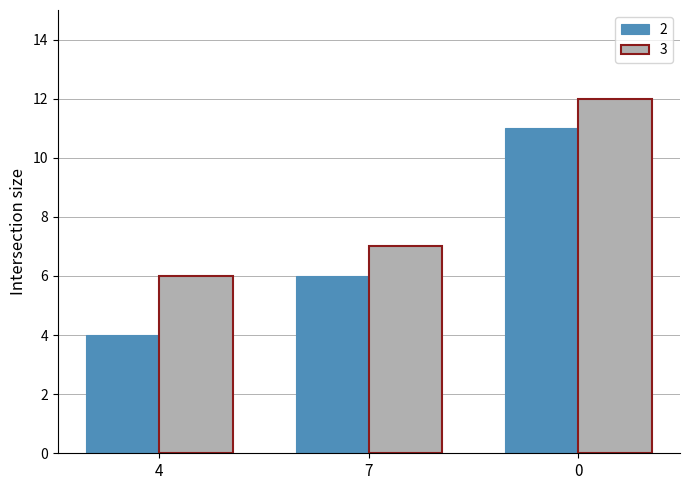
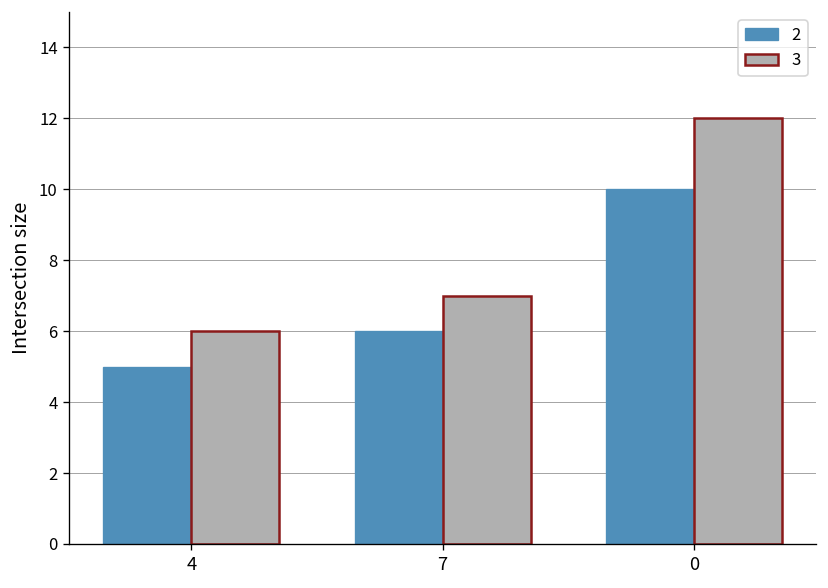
2, 4: 4 -> 5
2, 0: 11 -> 10
